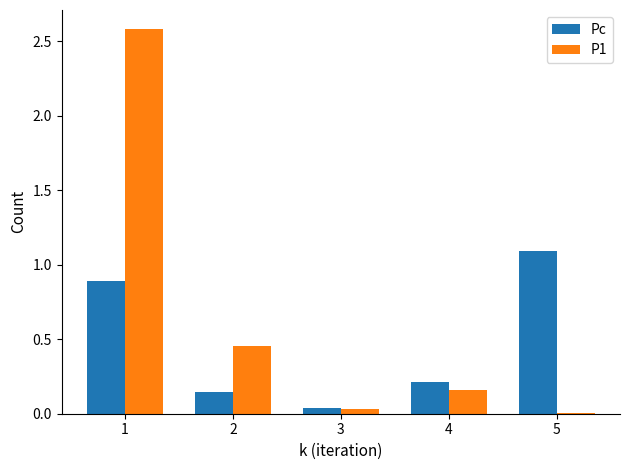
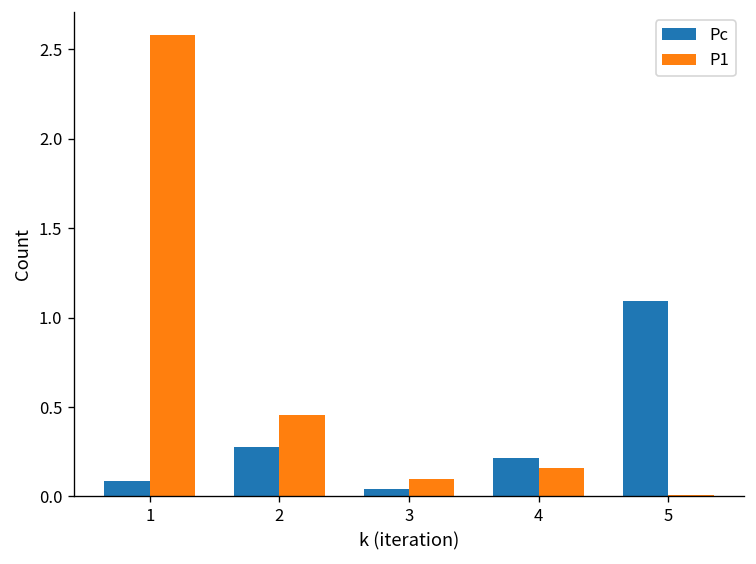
Pc, 1: 0.89 -> 0.09
Pc, 2: 0.14 -> 0.28
P1, 3: 0.03 -> 0.10
